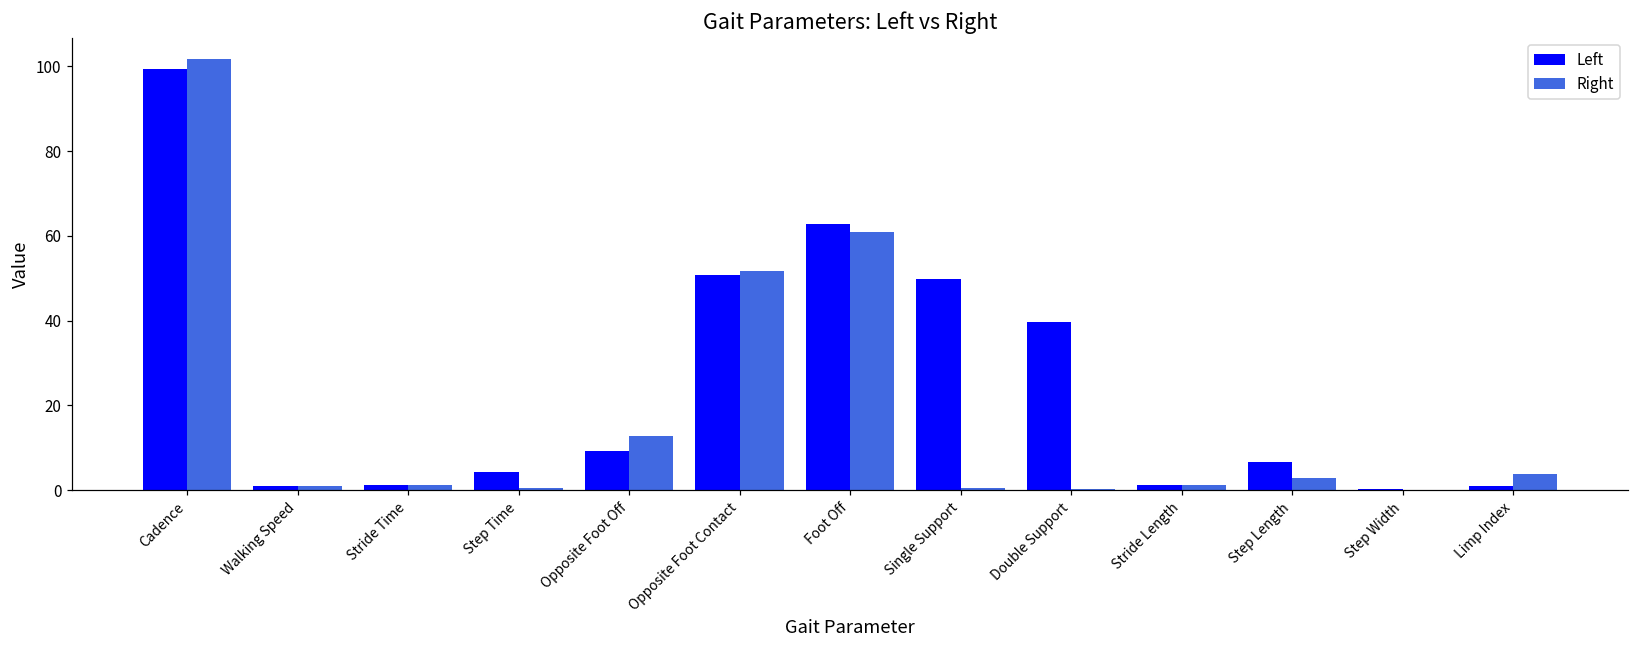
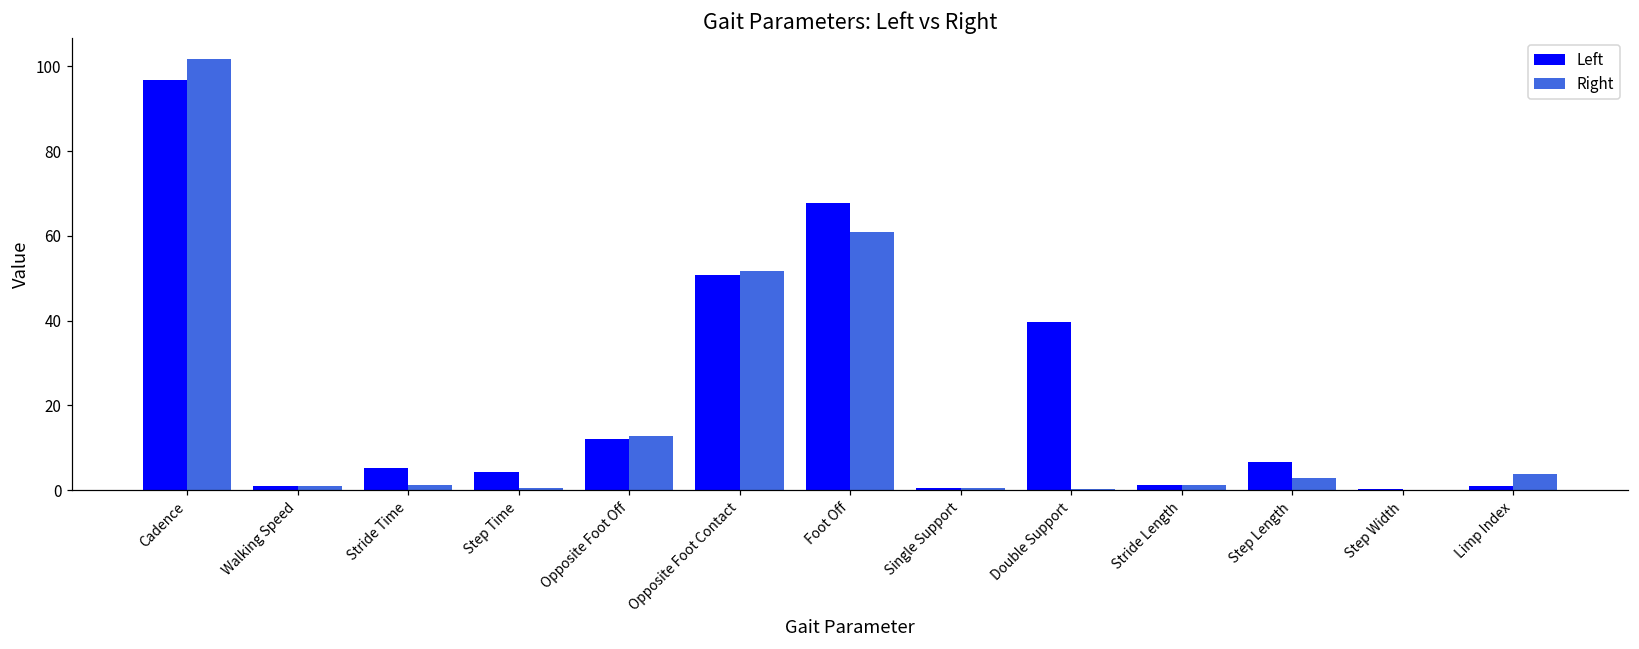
Left, Cadence: 99 -> 97
Left, Stride Time: 1 -> 5
Left, Opposite Foot Off: 9 -> 12
Left, Foot Off: 63 -> 68
Left, Single Support: 50 -> 0
